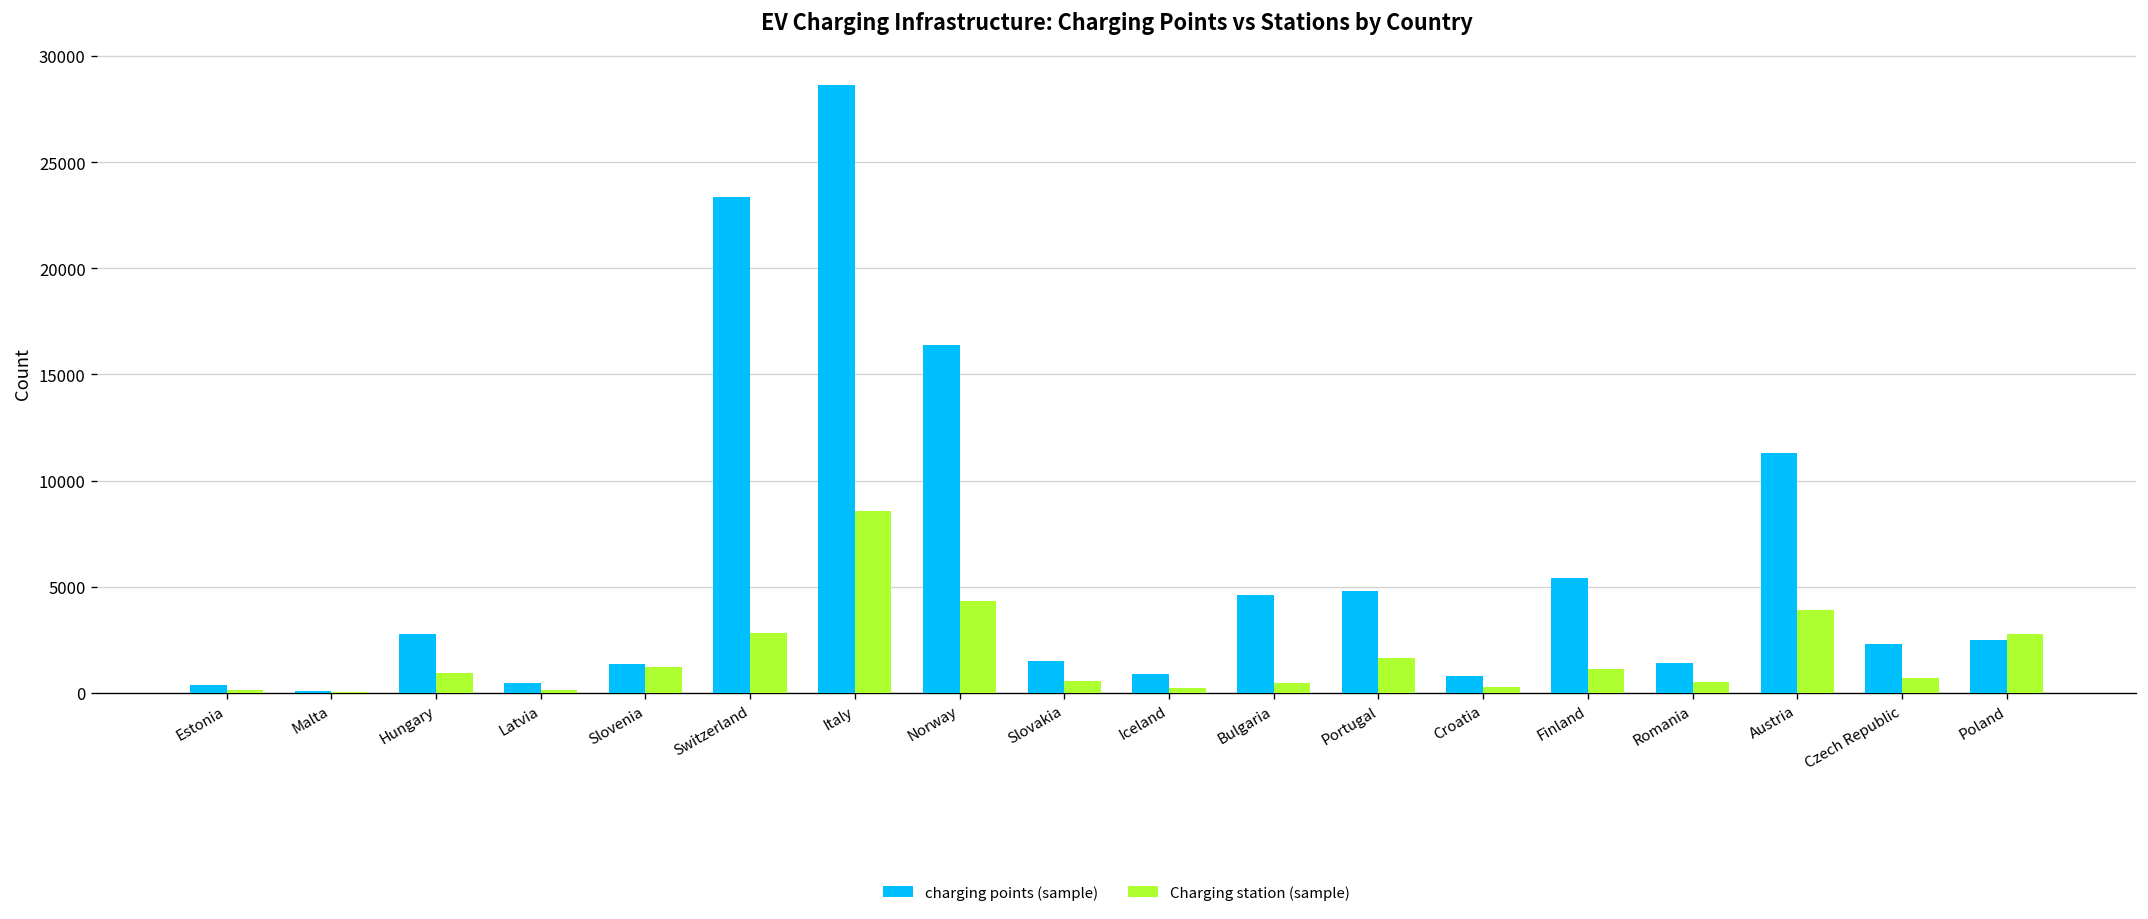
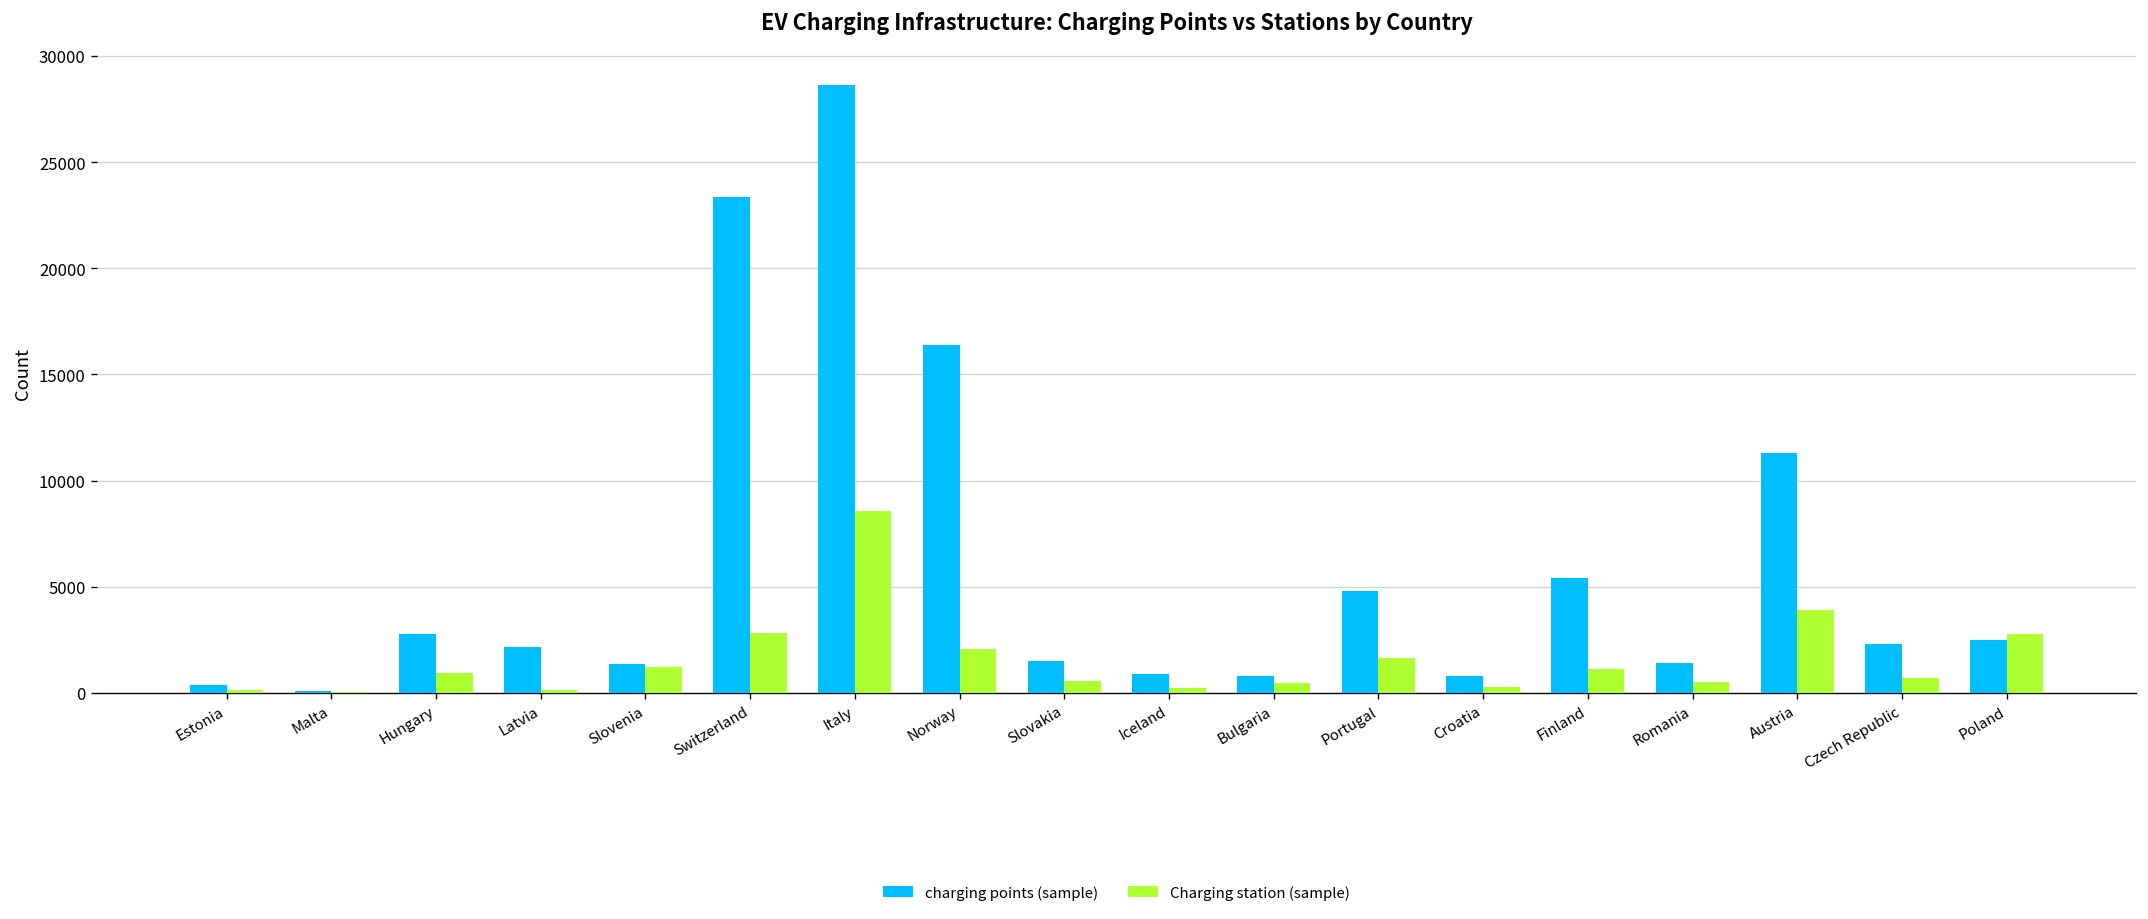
charging points (sample), Latvia: 500 -> 2100
Charging station (sample), Norway: 4300 -> 2100
charging points (sample), Bulgaria: 4600 -> 800
